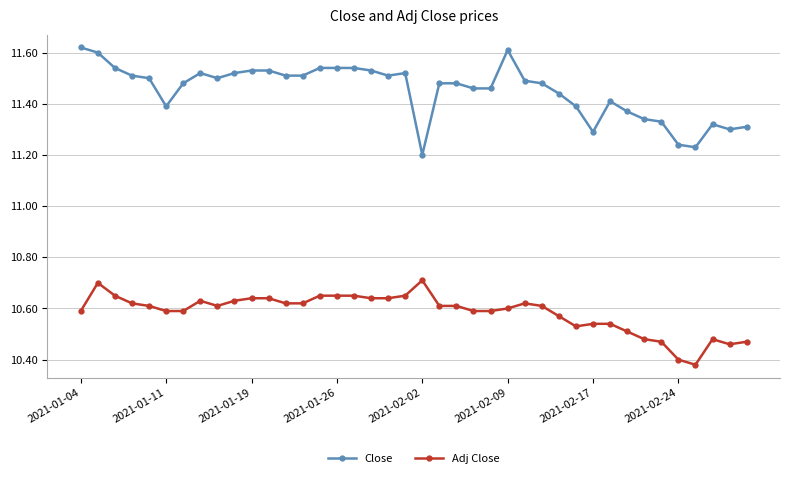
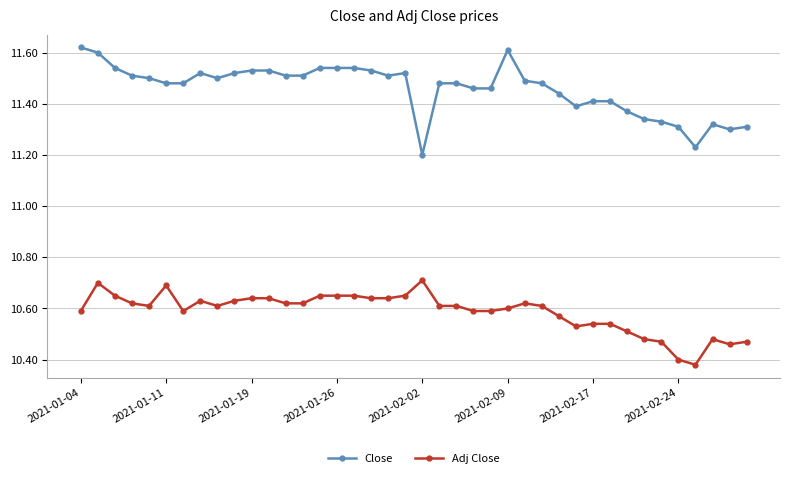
Close, 2021-01-11: 11.39 -> 11.48
Adj Close, 2021-01-11: 10.59 -> 10.69
Close, 2021-02-17: 11.29 -> 11.41
Close, 2021-02-24: 11.24 -> 11.31
